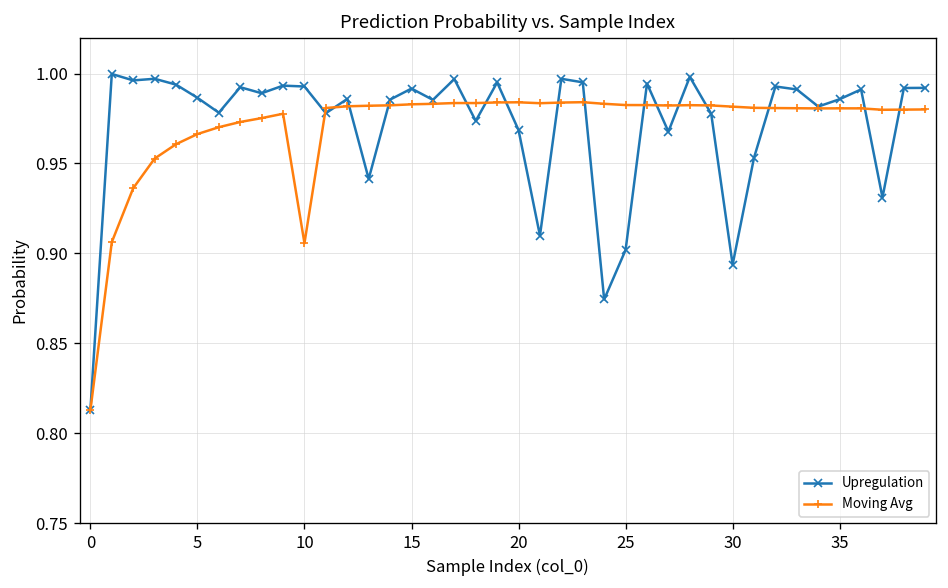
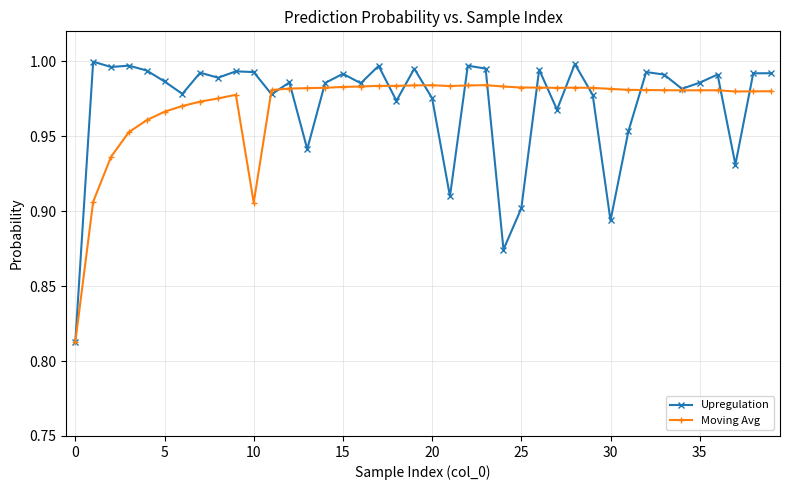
Upregulation, 20: 0.969 -> 0.975
